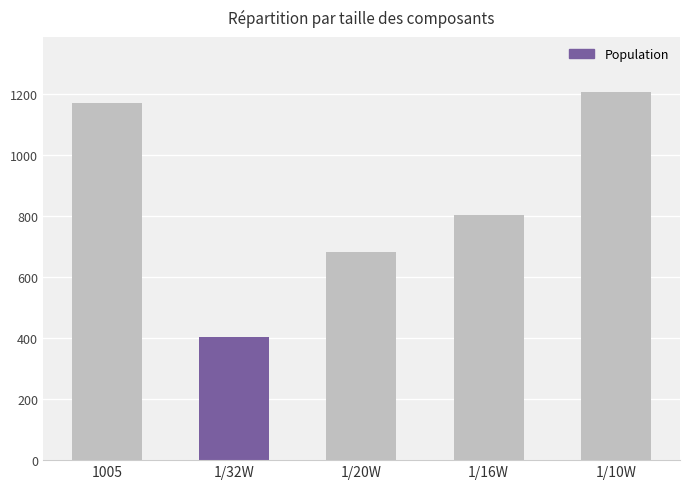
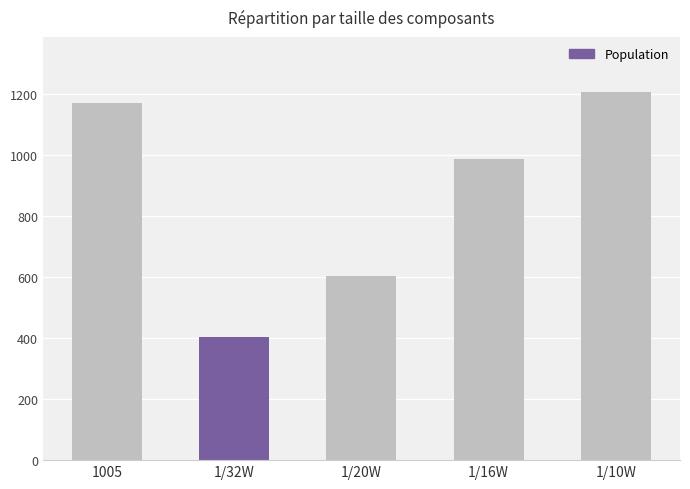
1/20W: 680 -> 600
1/16W: 810 -> 990
